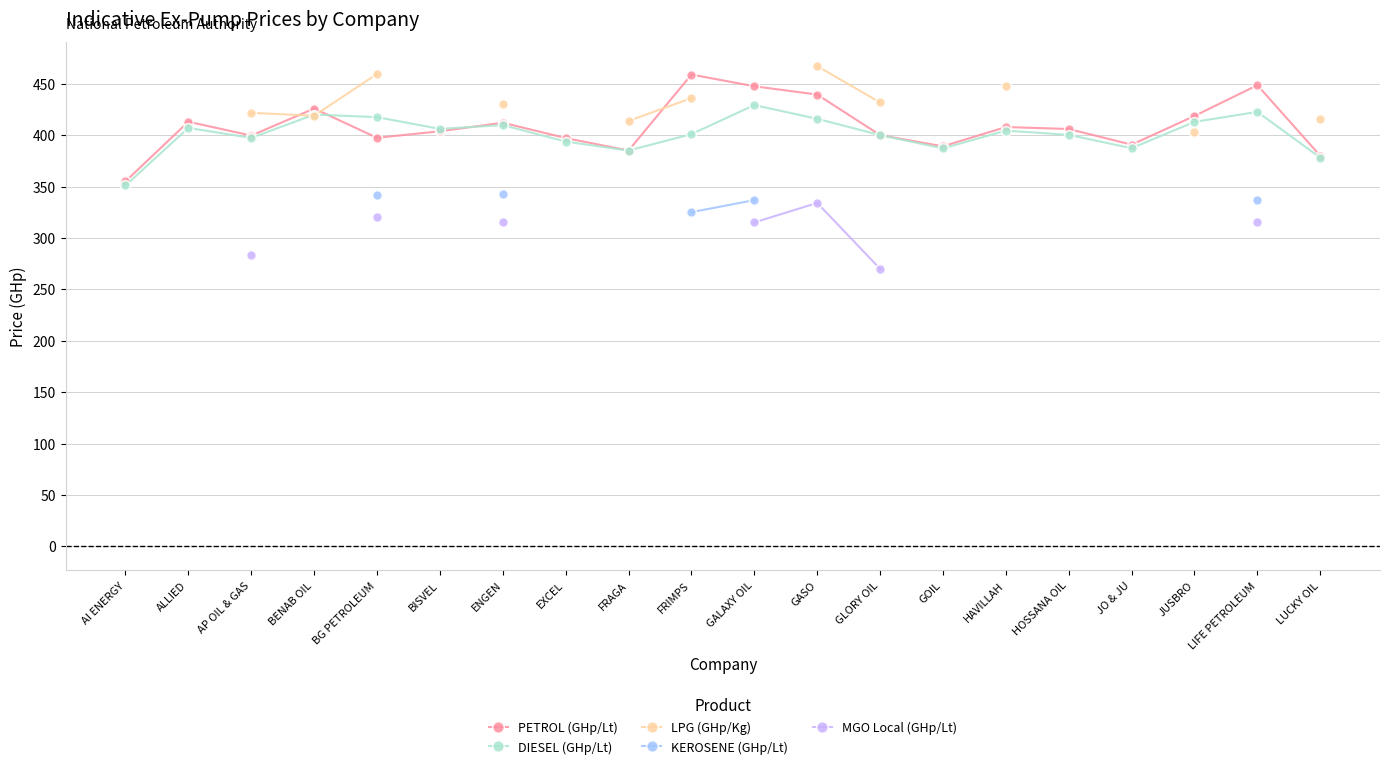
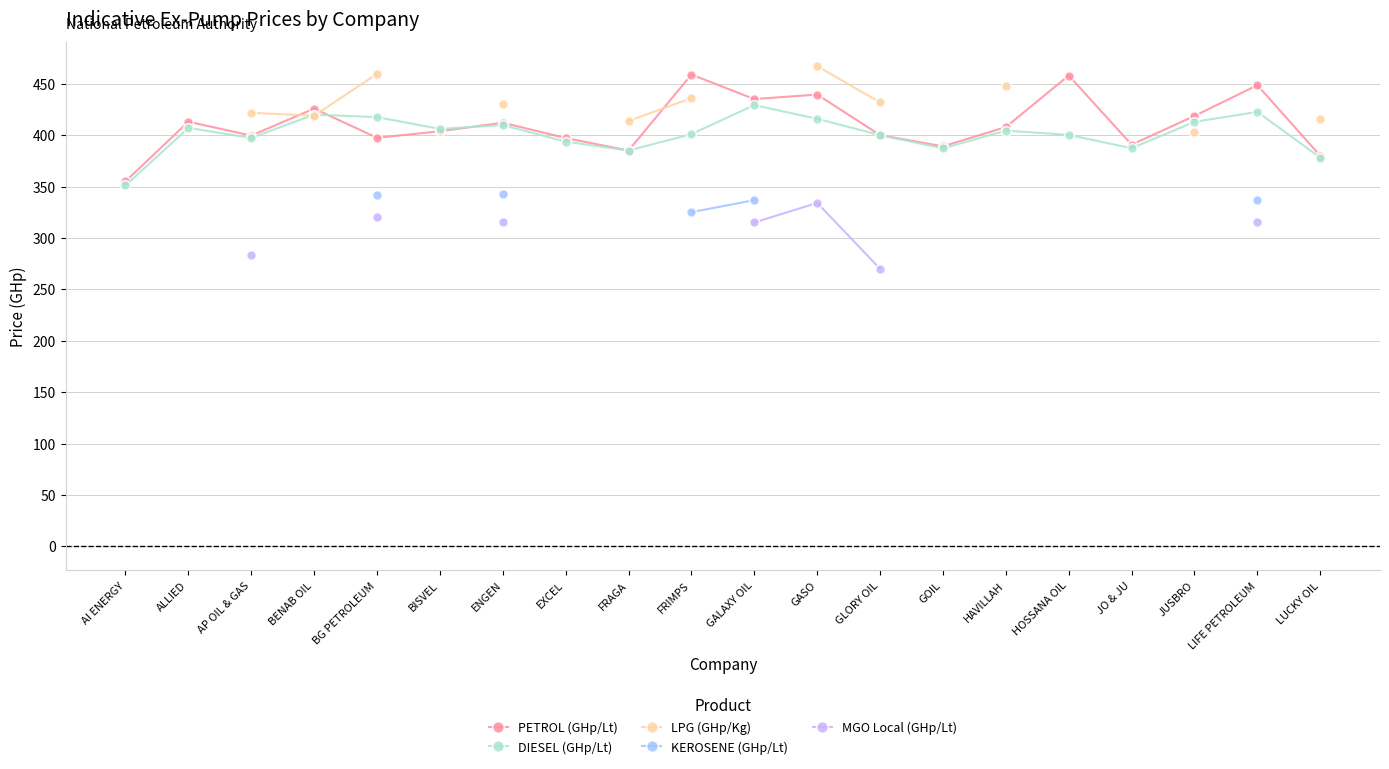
PETROL (GHp/Lt), GALAXY OIL: 447 -> 435
PETROL (GHp/Lt), HOSSANA OIL: 406 -> 458
